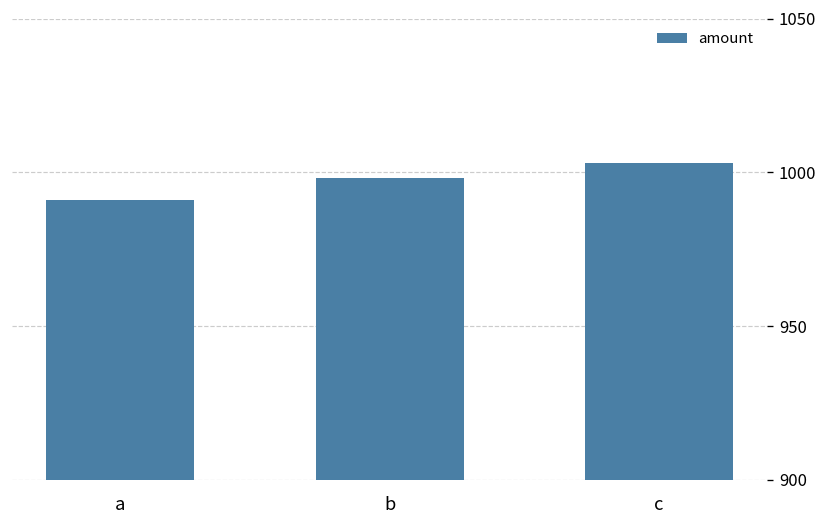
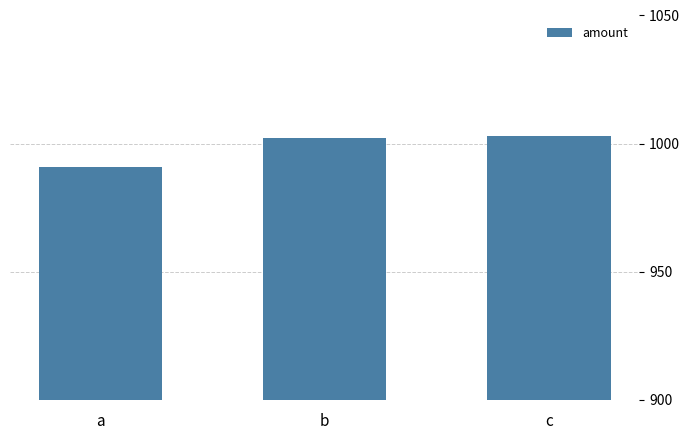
b: 998 -> 1002
